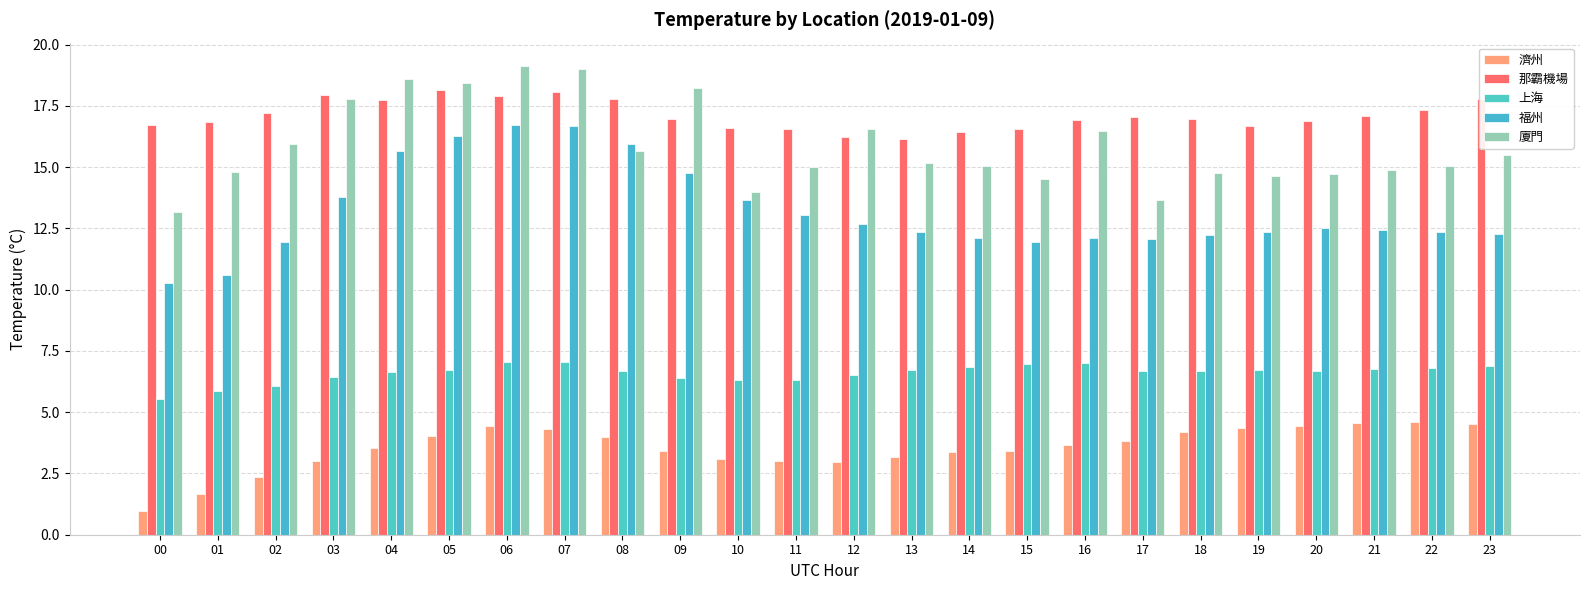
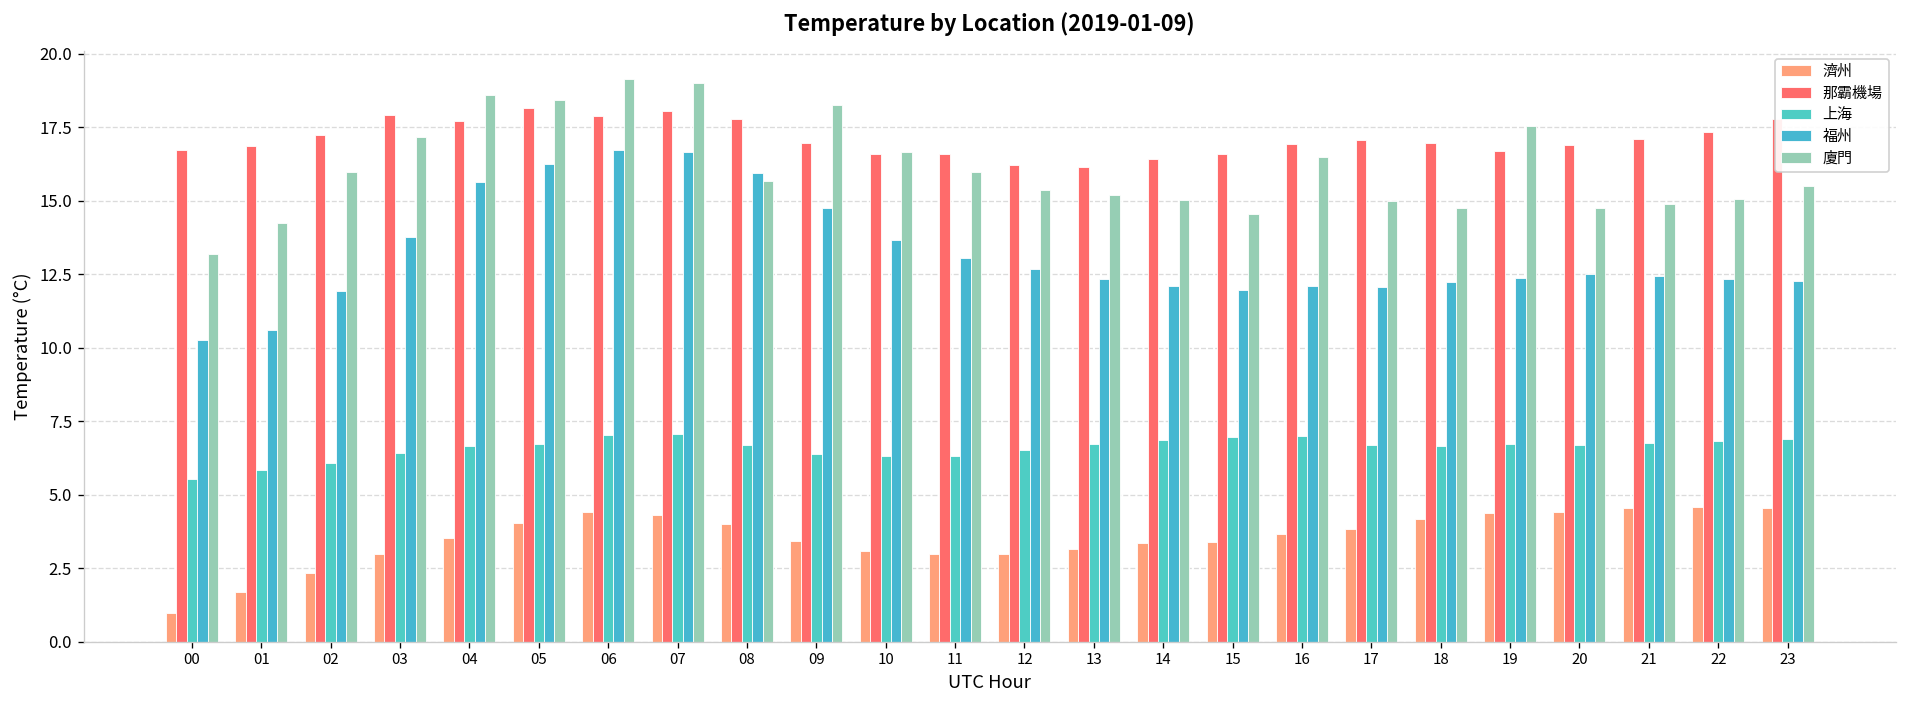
廈門, 01: 14.8 -> 14.3
廈門, 03: 17.8 -> 17.1
廈門, 10: 14.0 -> 16.7
廈門, 11: 15.0 -> 16.0
廈門, 12: 16.5 -> 15.4
廈門, 17: 13.7 -> 15.0
廈門, 19: 14.6 -> 17.5
